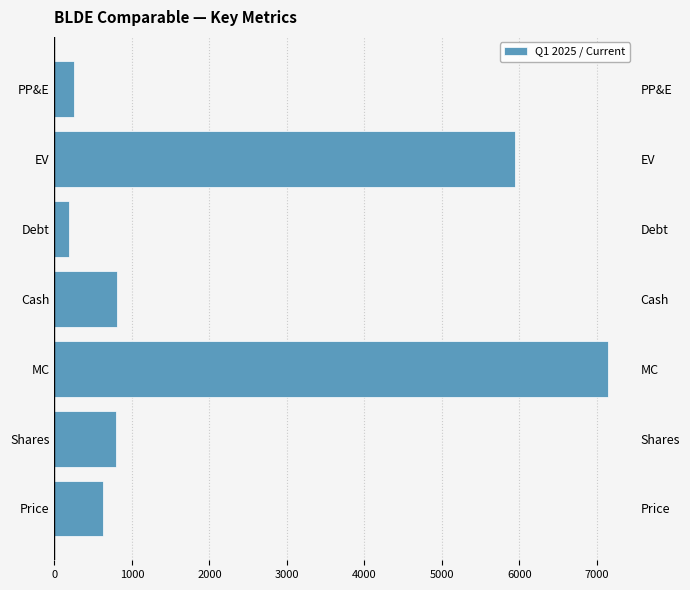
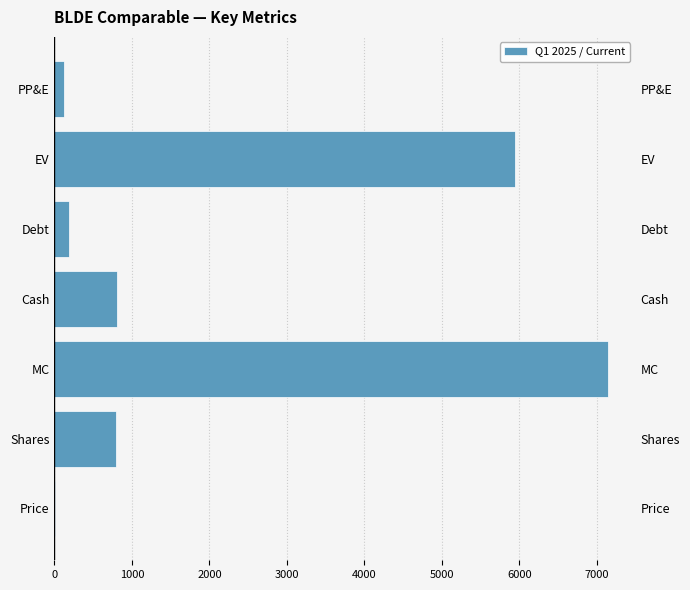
PP&E: 300 -> 100
Price: 600 -> 0
